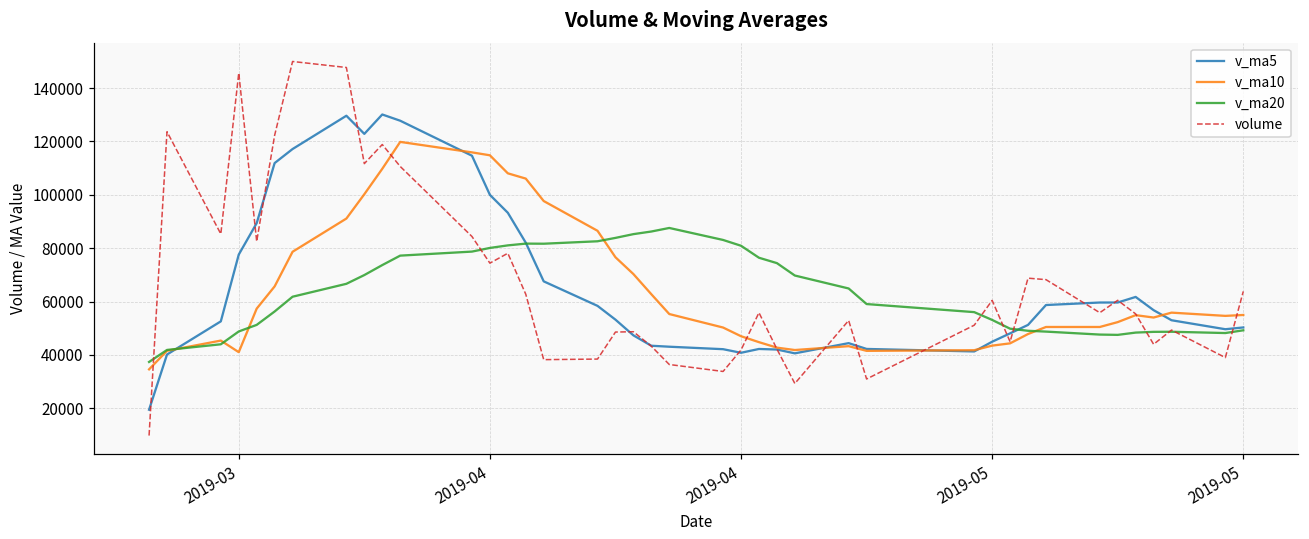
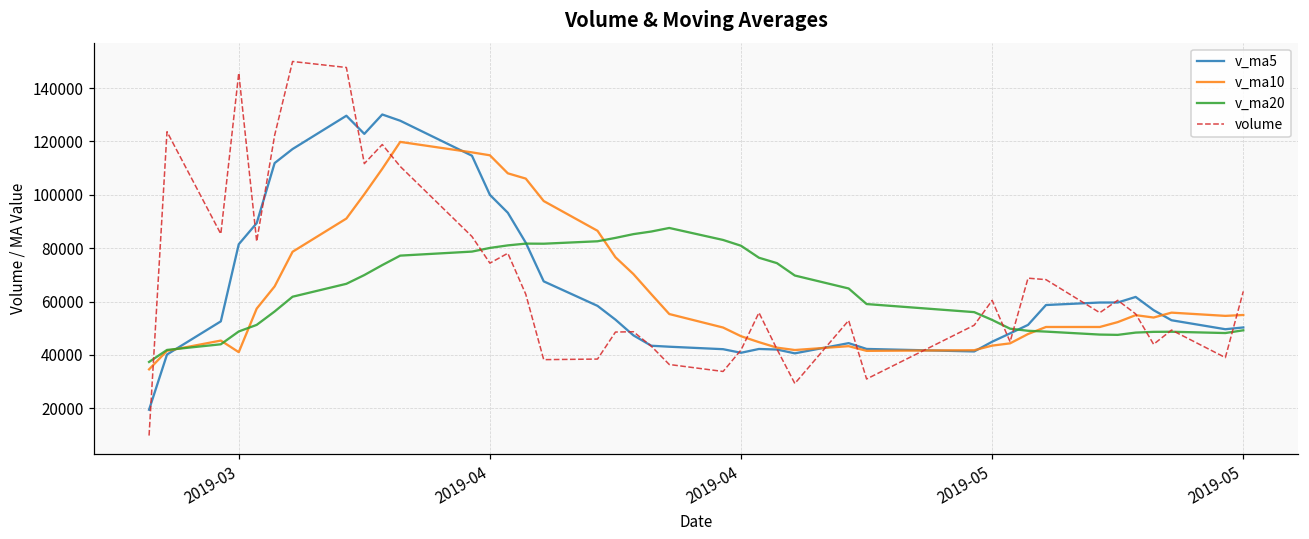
v_ma5, 2019-03: 78000 -> 81000
